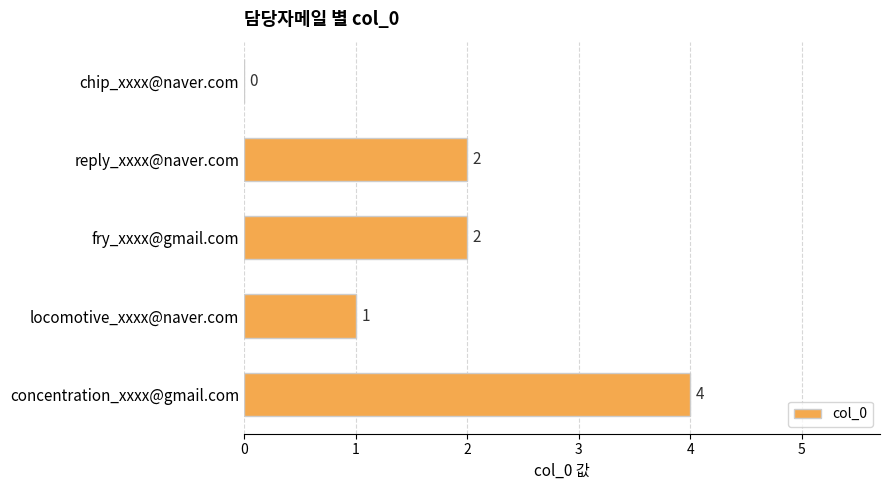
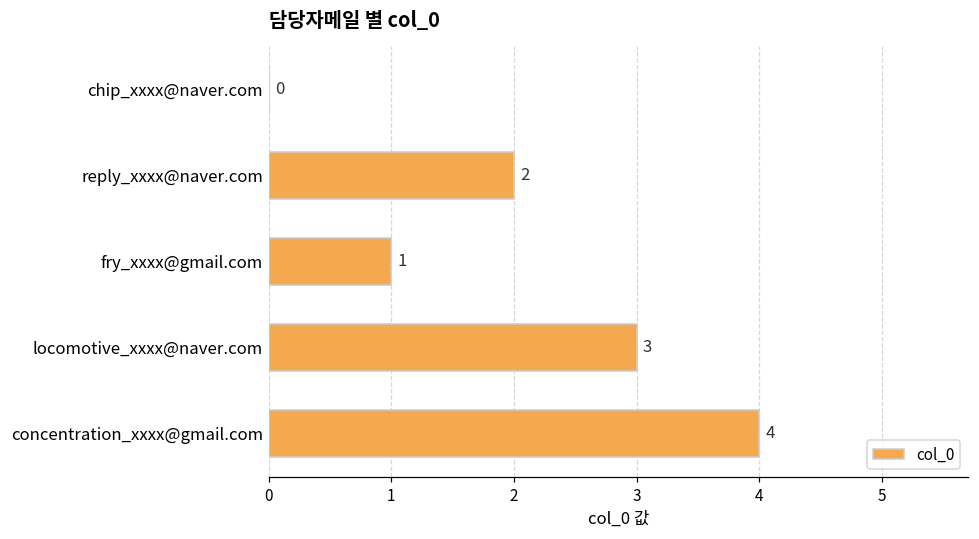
fry_xxxx@gmail.com: 2 -> 1
locomotive_xxxx@naver.com: 1 -> 3
